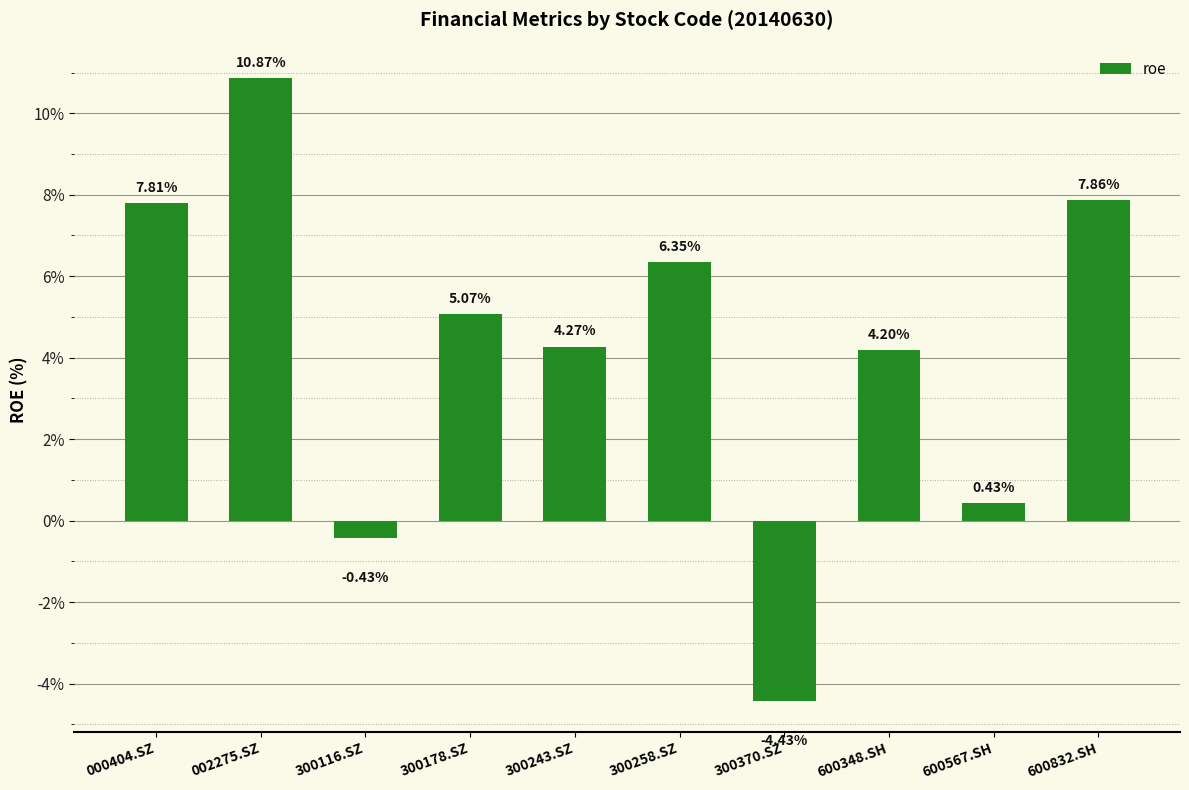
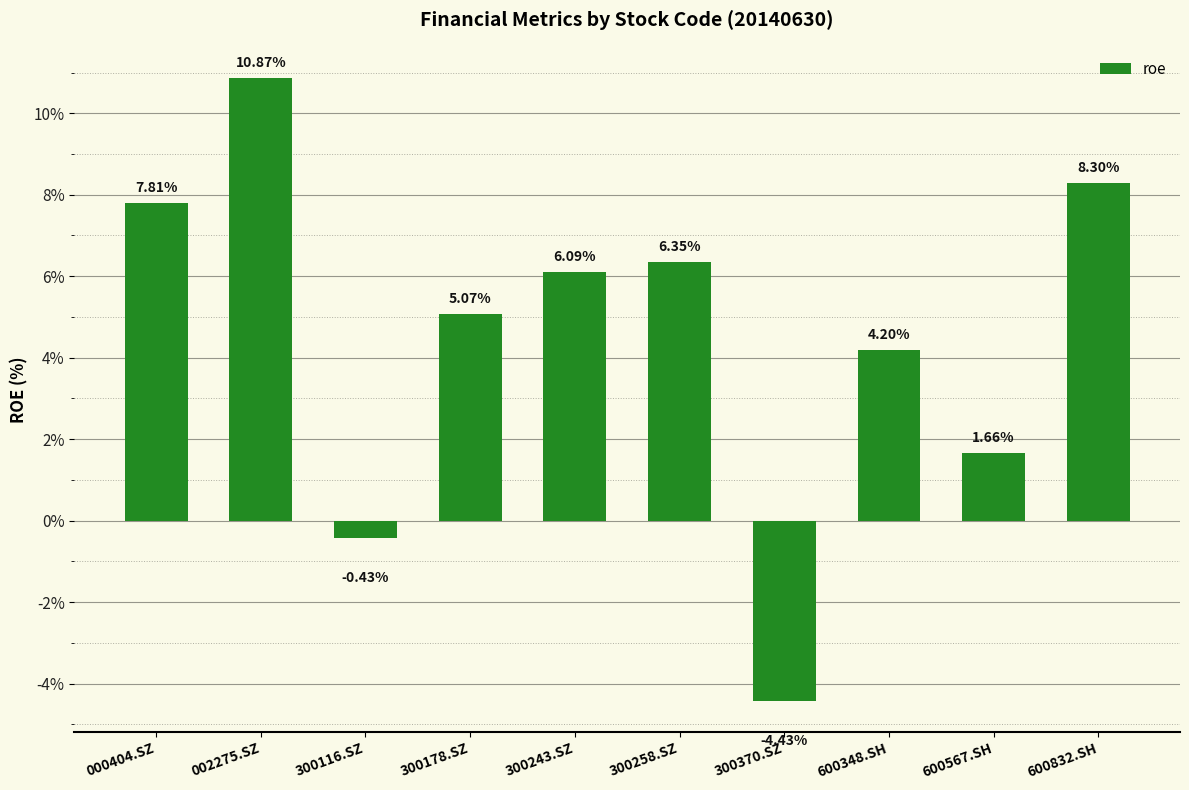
300243.SZ: 4.27% -> 6.09%
600567.SH: 0.43% -> 1.66%
600832.SH: 7.86% -> 8.30%
